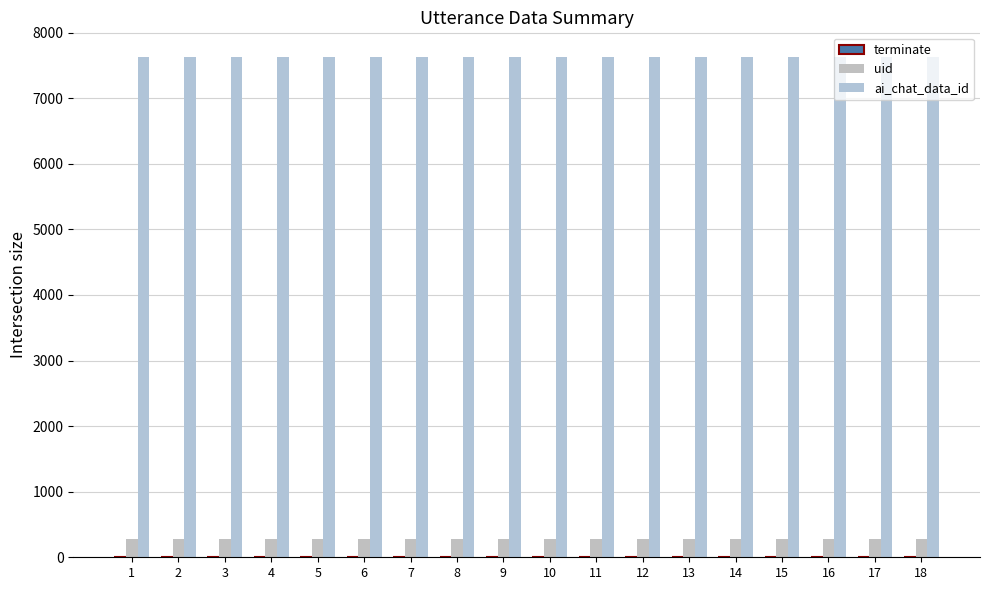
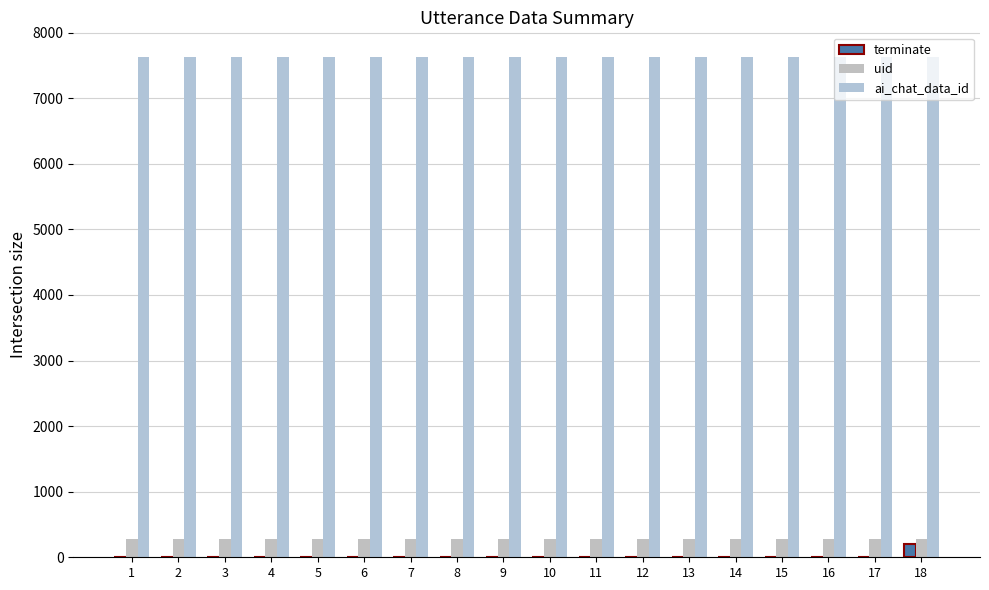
terminate, 18: 0 -> 200
